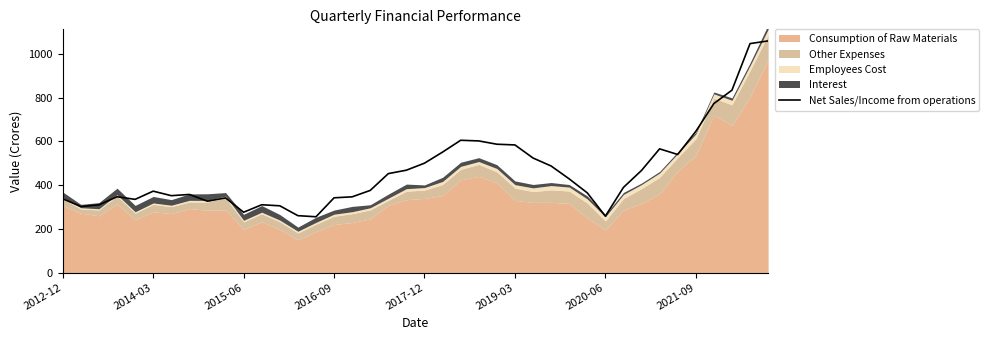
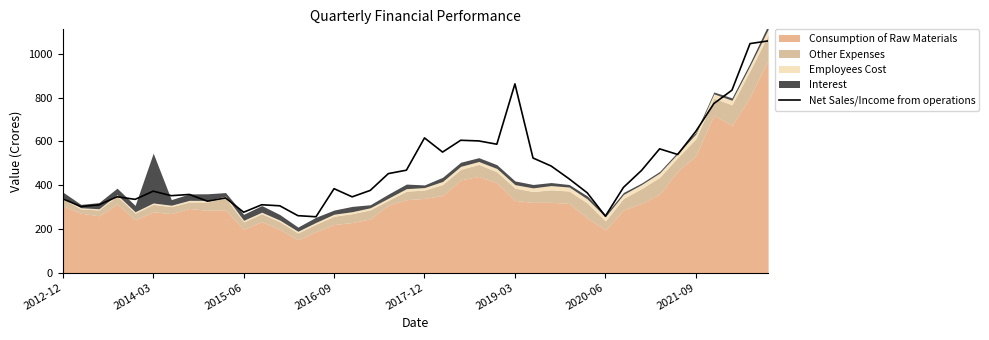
Interest, 2014-03: 30 -> 230
Net Sales/Income from operations, 2016-09: 340 -> 380
Net Sales/Income from operations, 2017-12: 500 -> 620
Net Sales/Income from operations, 2019-03: 580 -> 860
